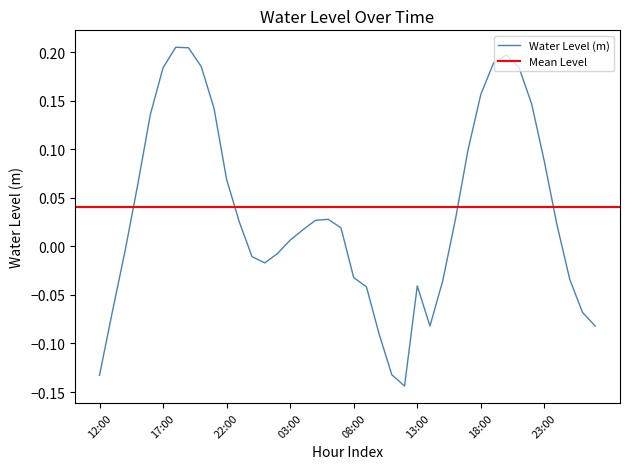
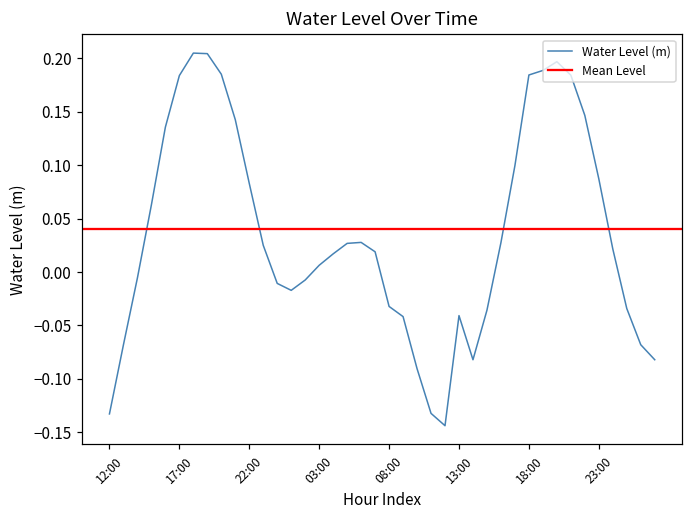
22:00: 0.07 -> 0.08
18:00: 0.16 -> 0.18
